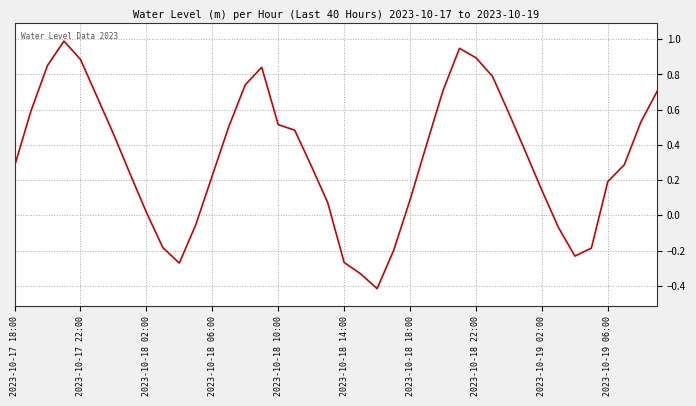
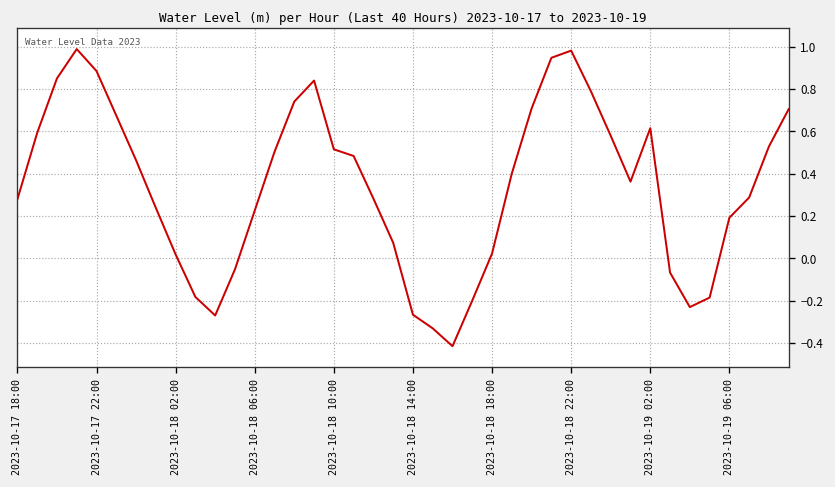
2023-10-18 18:00: 0.09 -> 0.02
2023-10-18 22:00: 0.89 -> 0.98
2023-10-19 02:00: 0.14 -> 0.62
